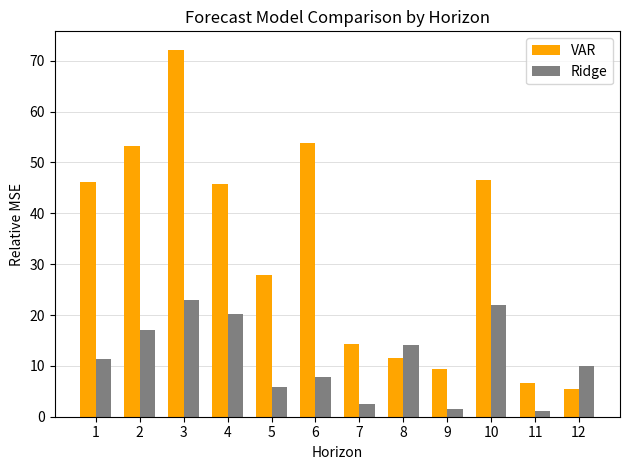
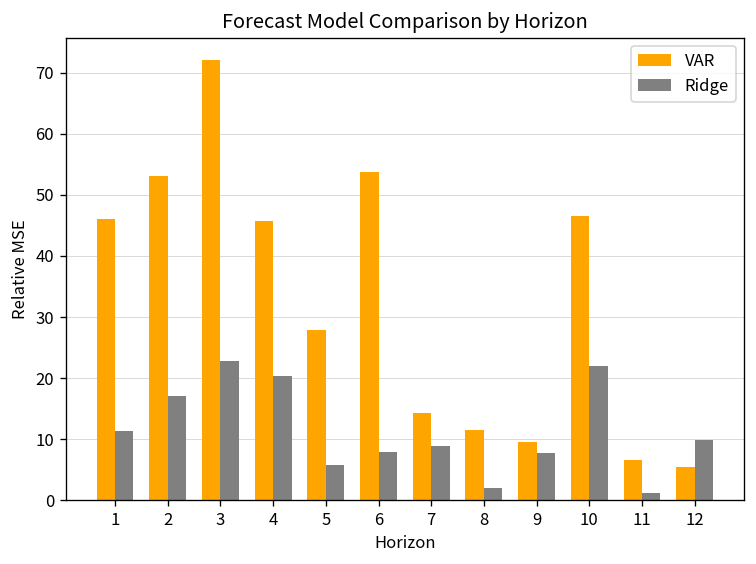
Ridge, 7: 3 -> 9
Ridge, 8: 14 -> 2
Ridge, 9: 2 -> 8
